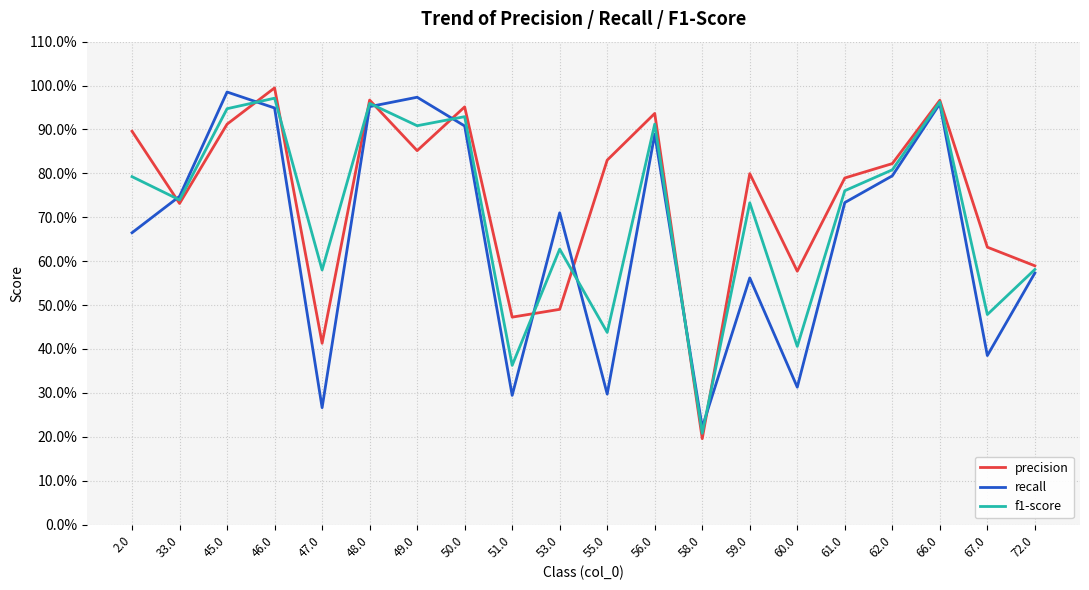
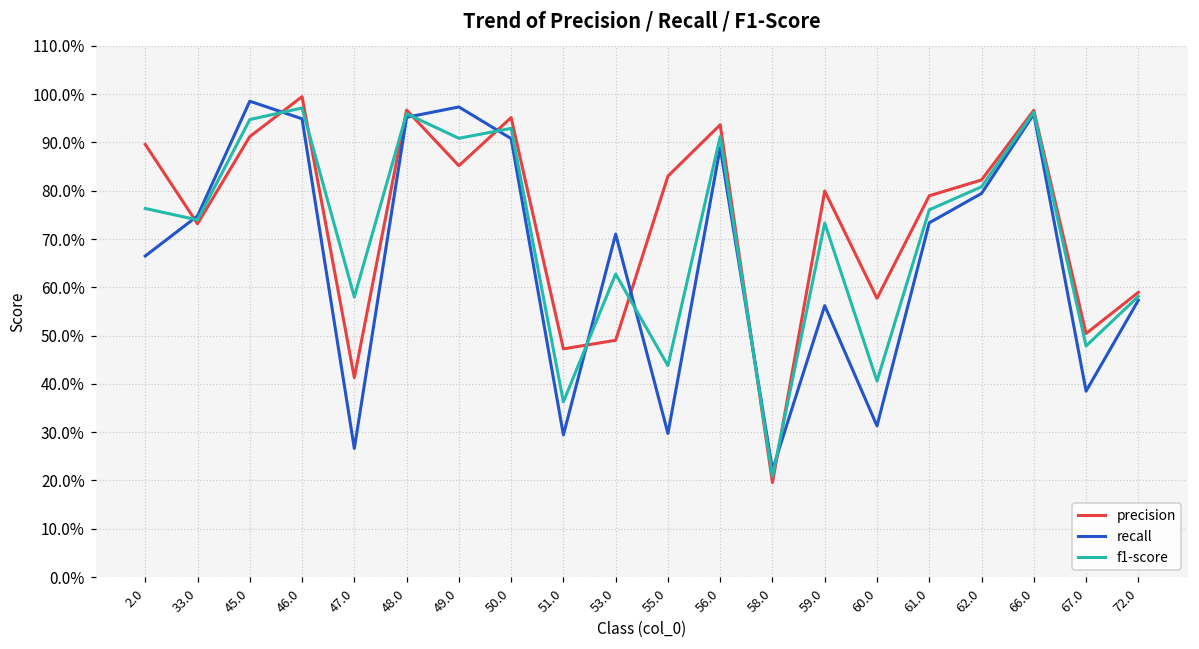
f1-score, 2.0: 79% -> 76%
precision, 67.0: 63% -> 50%
